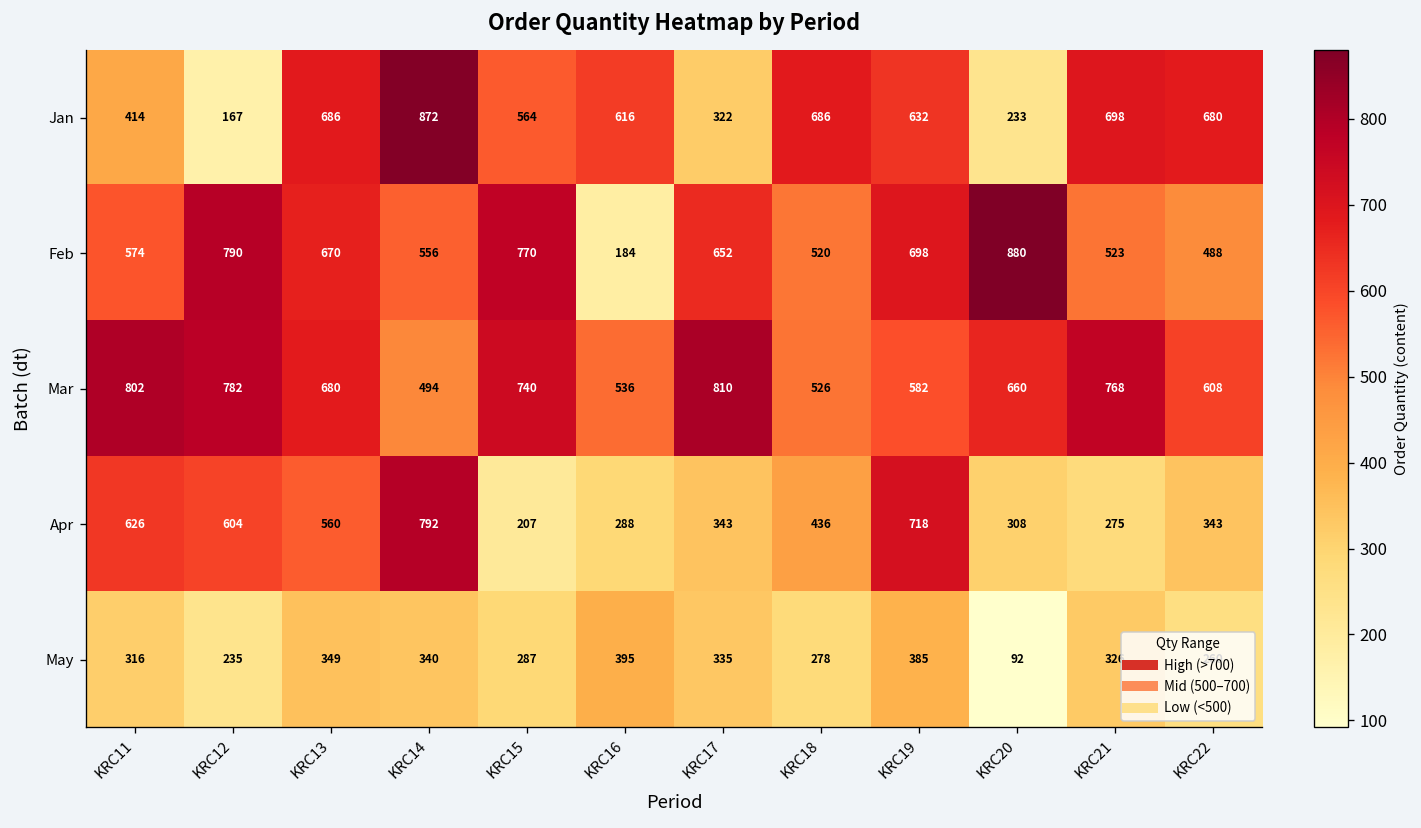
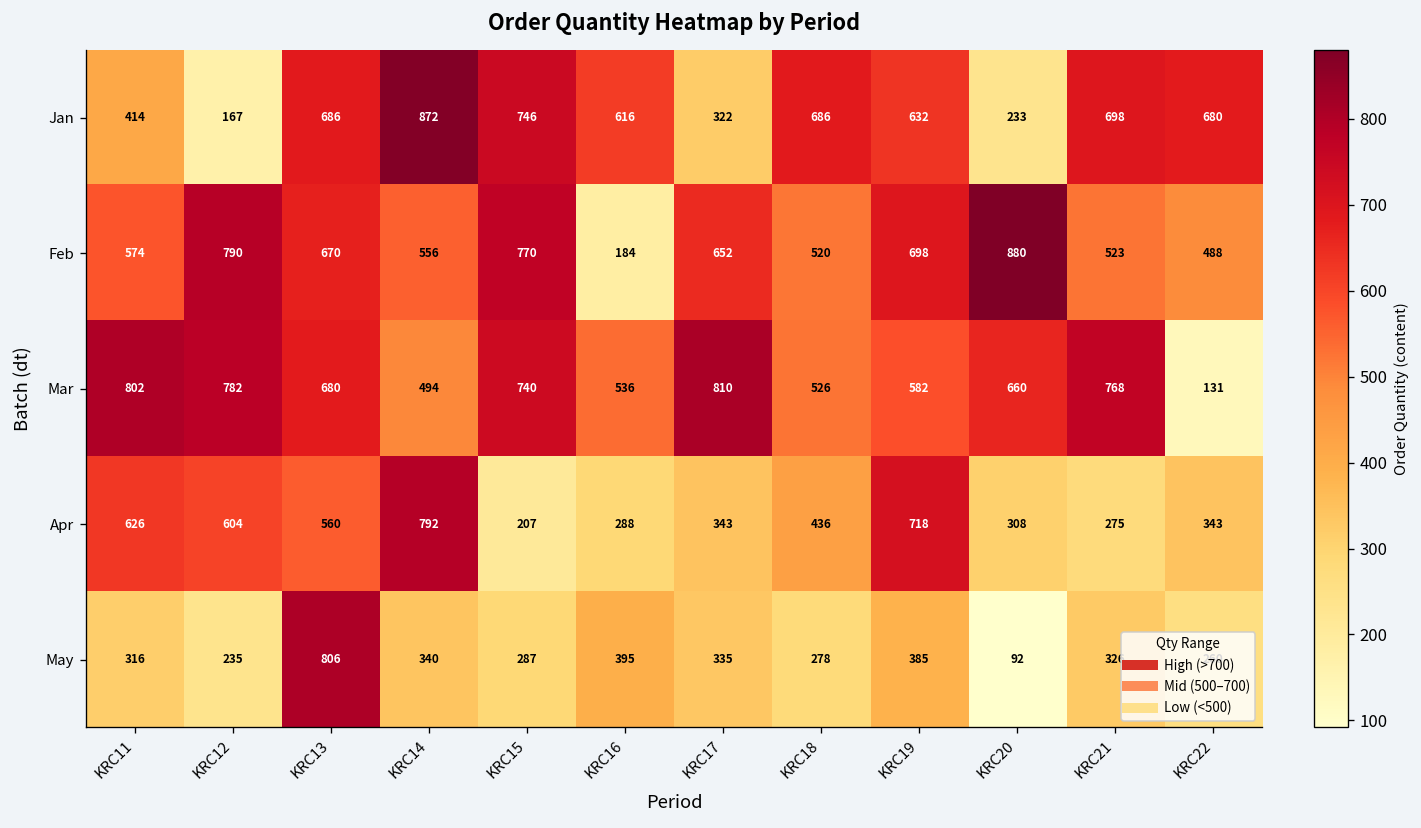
Jan, KRC15: 564 -> 746
Mar, KRC22: 608 -> 131
May, KRC13: 349 -> 806
